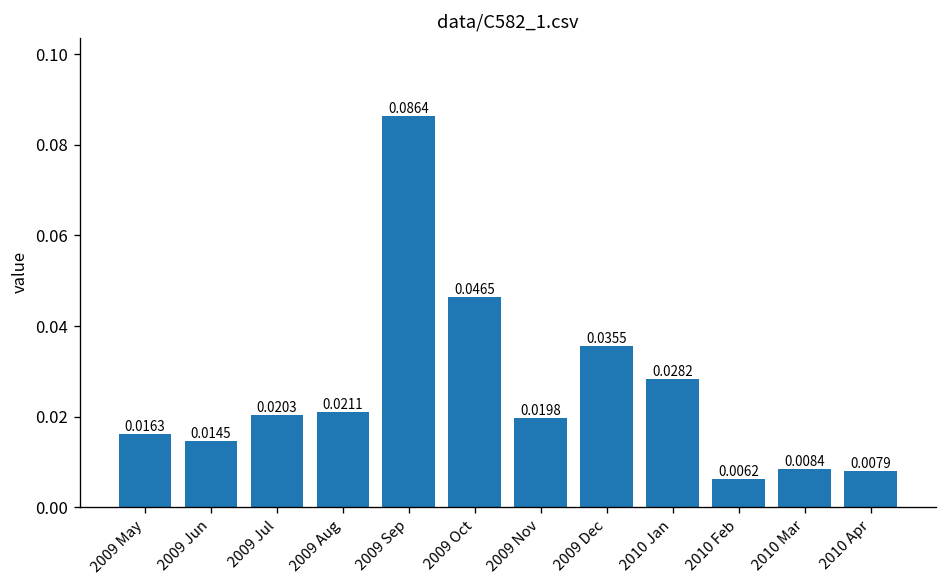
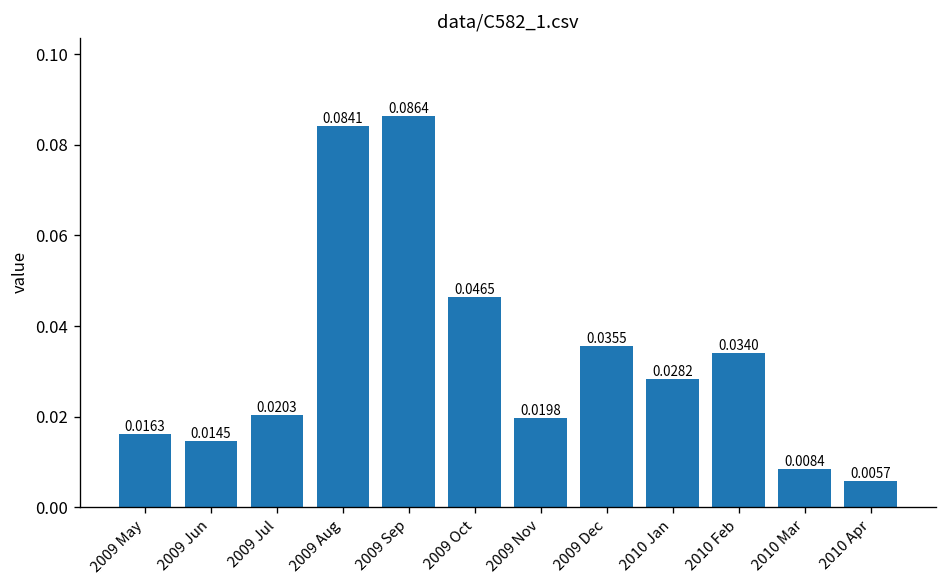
2009 Aug: 0.0211 -> 0.0841
2010 Feb: 0.0062 -> 0.0340
2010 Apr: 0.0079 -> 0.0057
